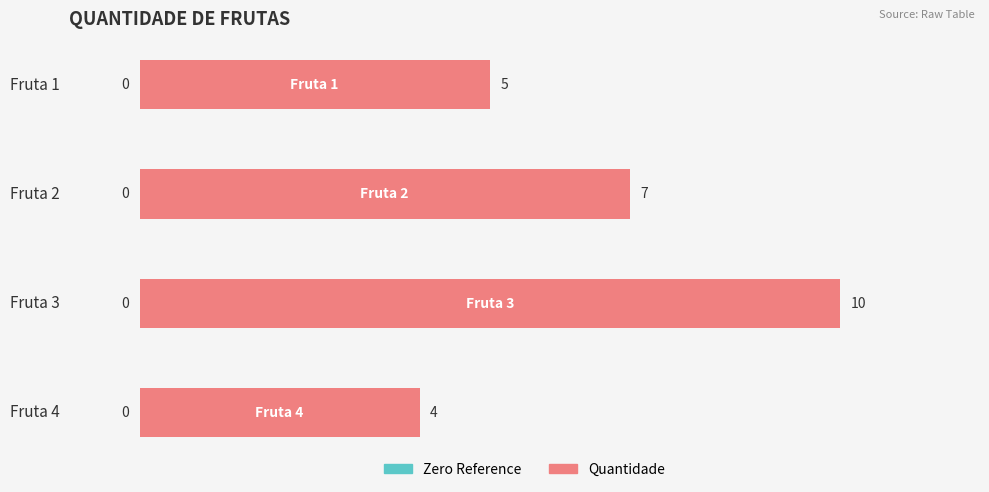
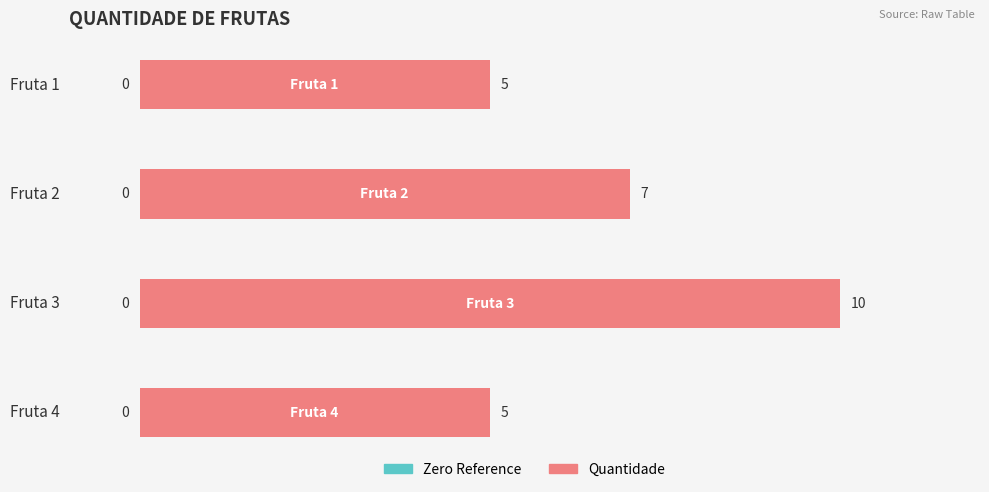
Quantidade, Fruta 4: 4 -> 5
